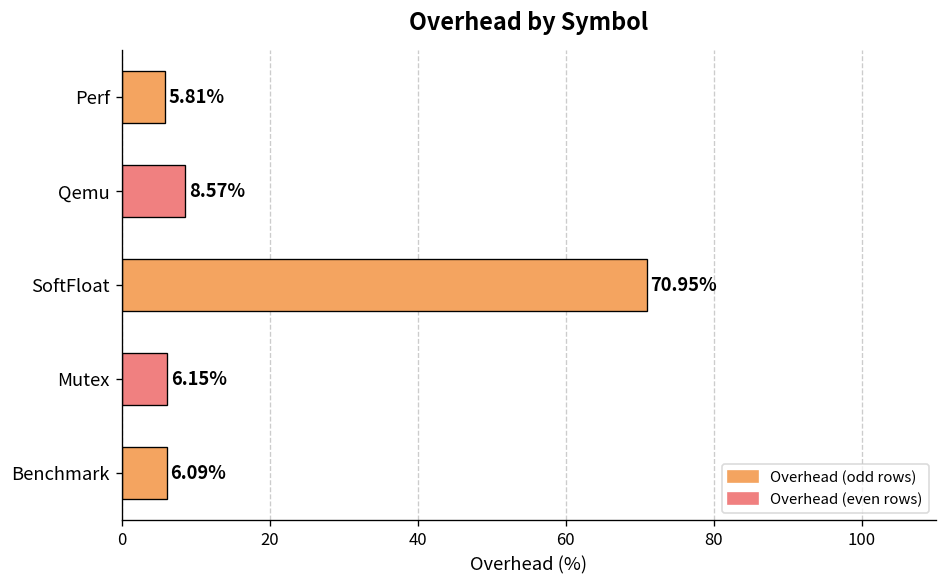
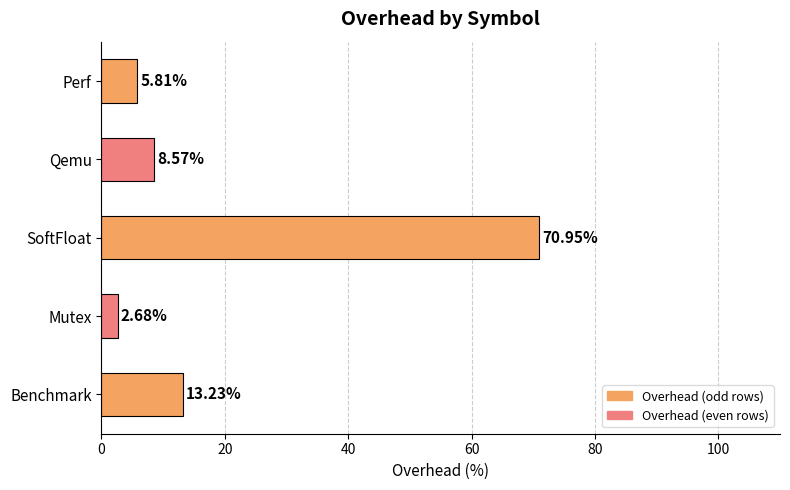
Mutex: 6.15% -> 2.68%
Benchmark: 6.09% -> 13.23%
